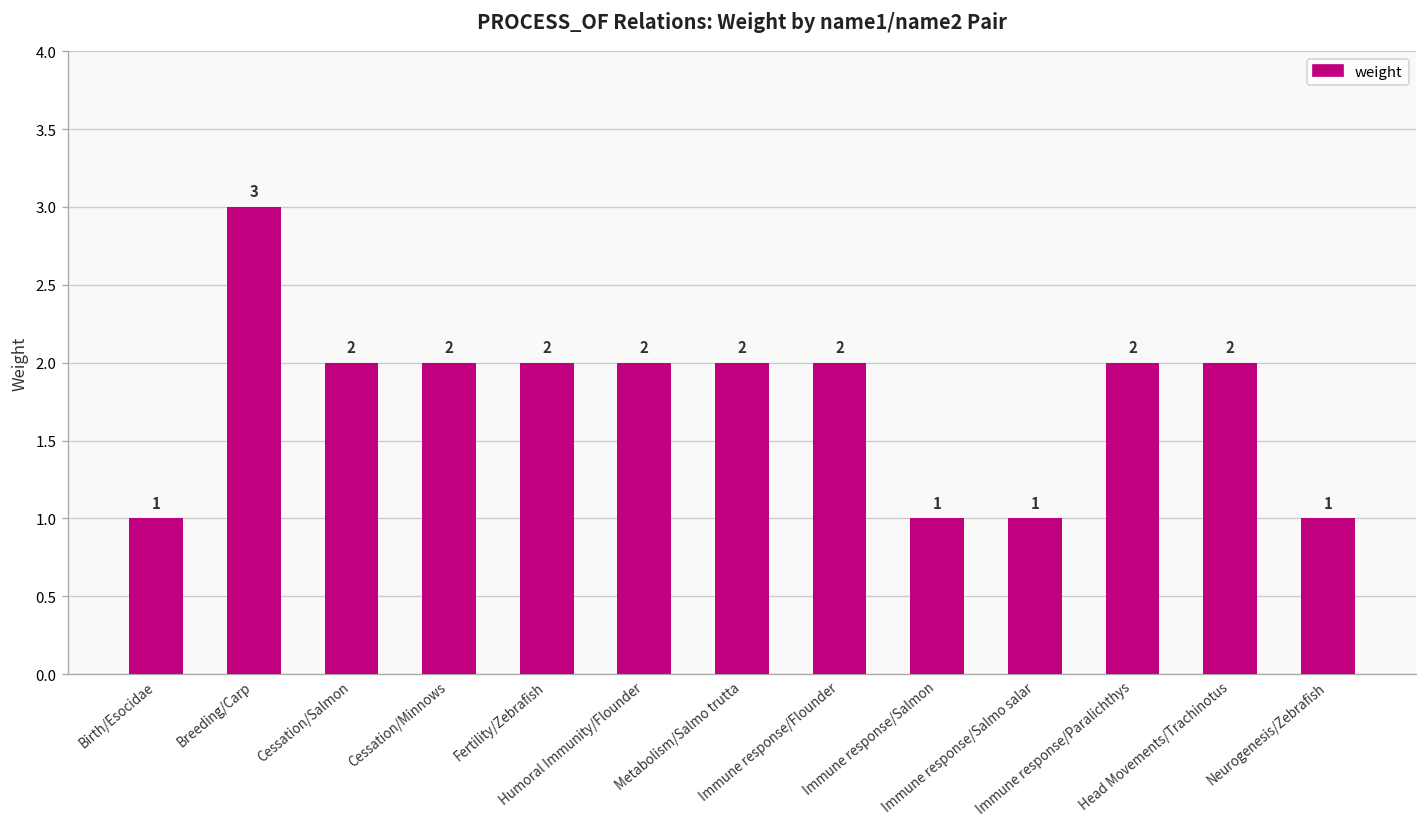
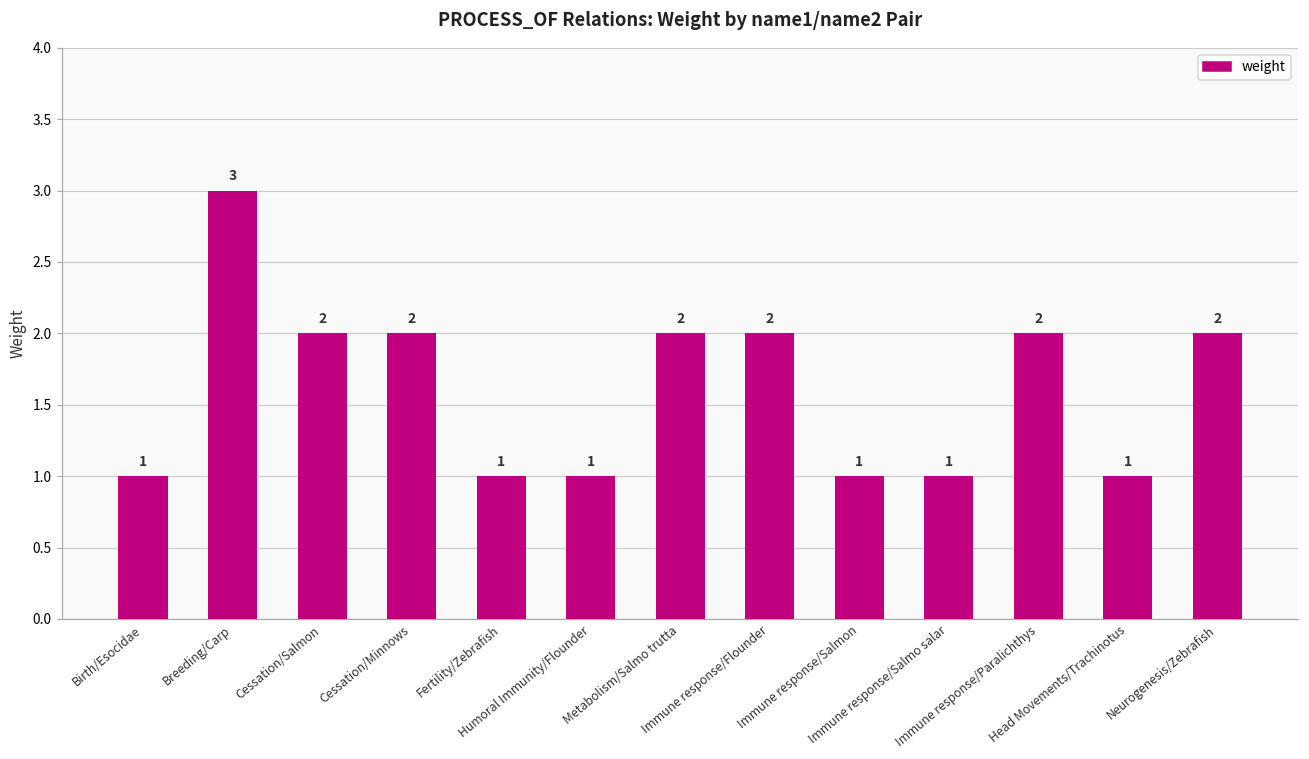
Fertility/Zebrafish: 2 -> 1
Humoral Immunity/Flounder: 2 -> 1
Head Movements/Trachinotus: 2 -> 1
Neurogenesis/Zebrafish: 1 -> 2
